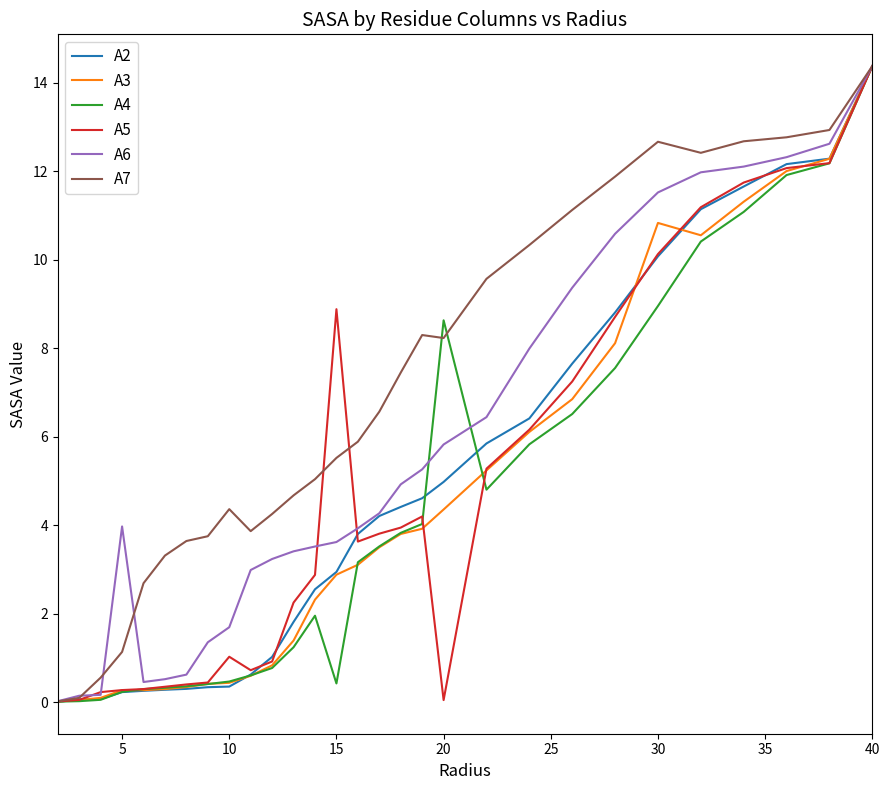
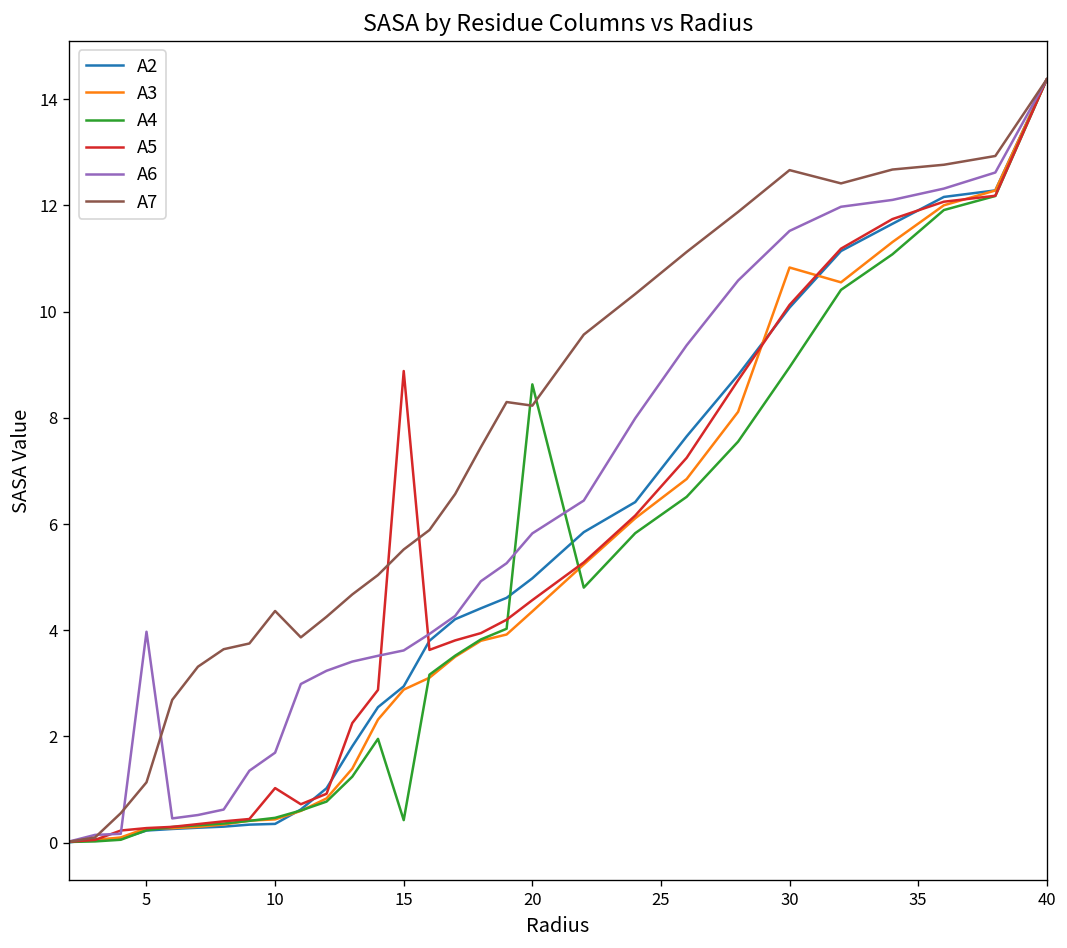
A5, 20: 0.0 -> 4.6
